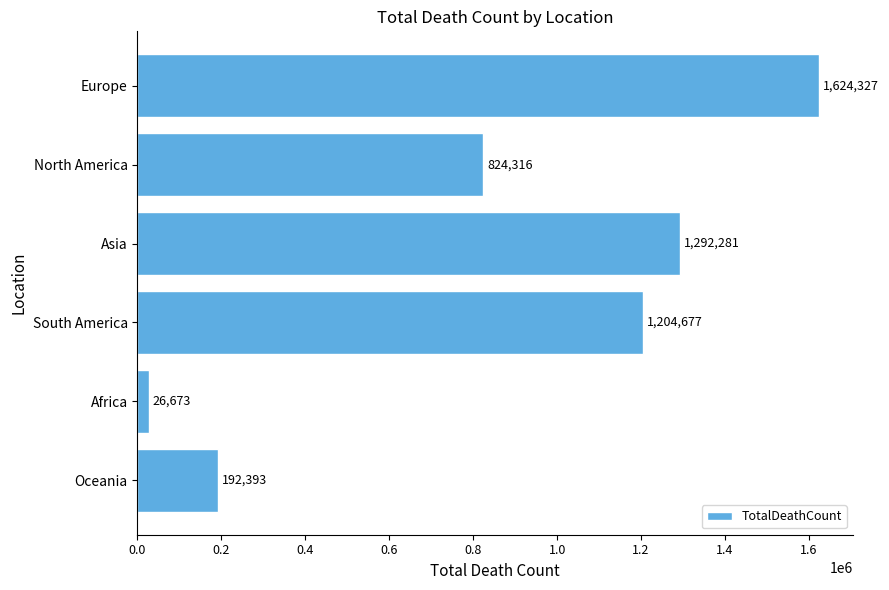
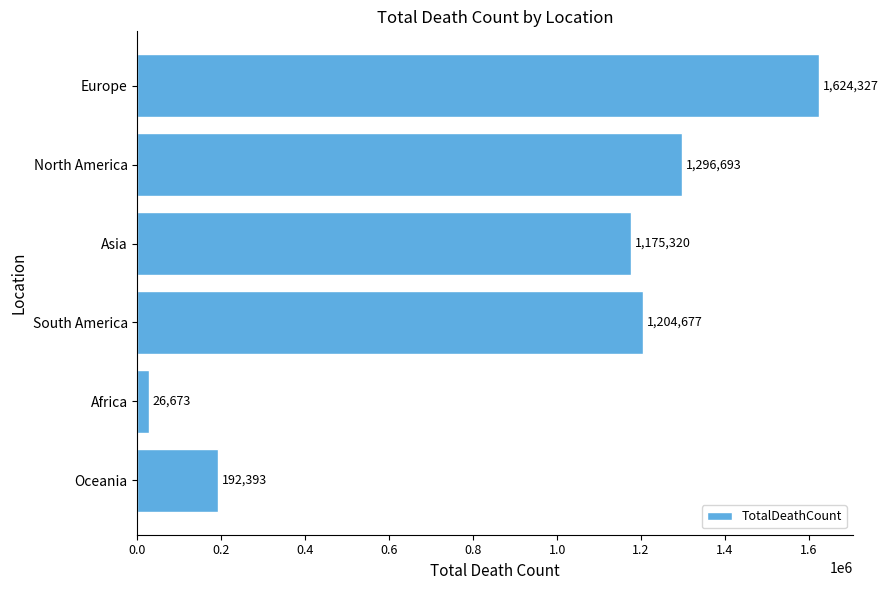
North America: 824,316 -> 1,296,693
Asia: 1,292,281 -> 1,175,320
